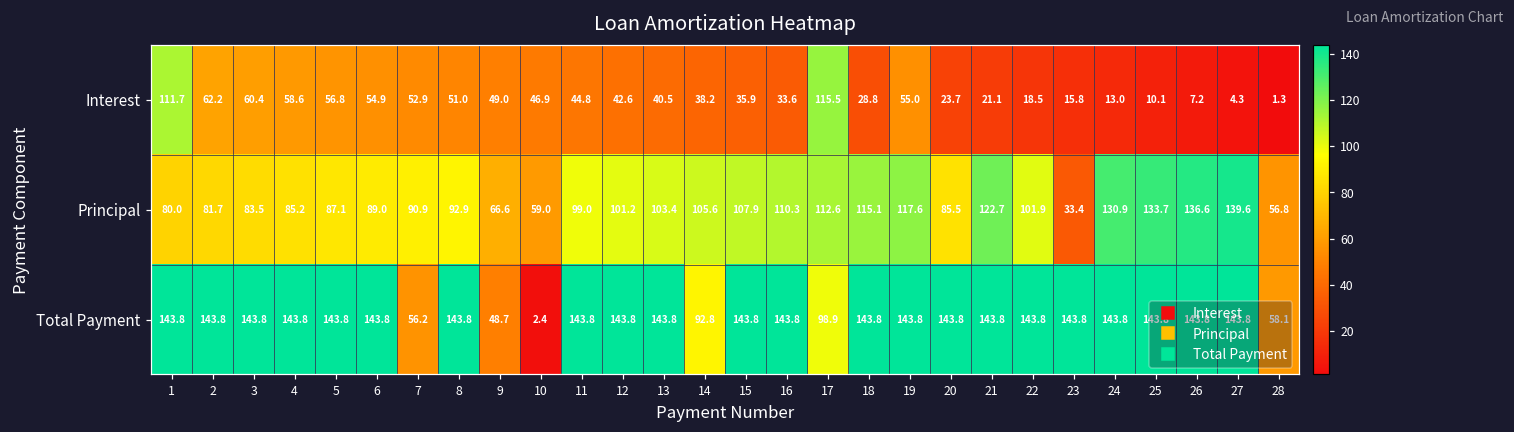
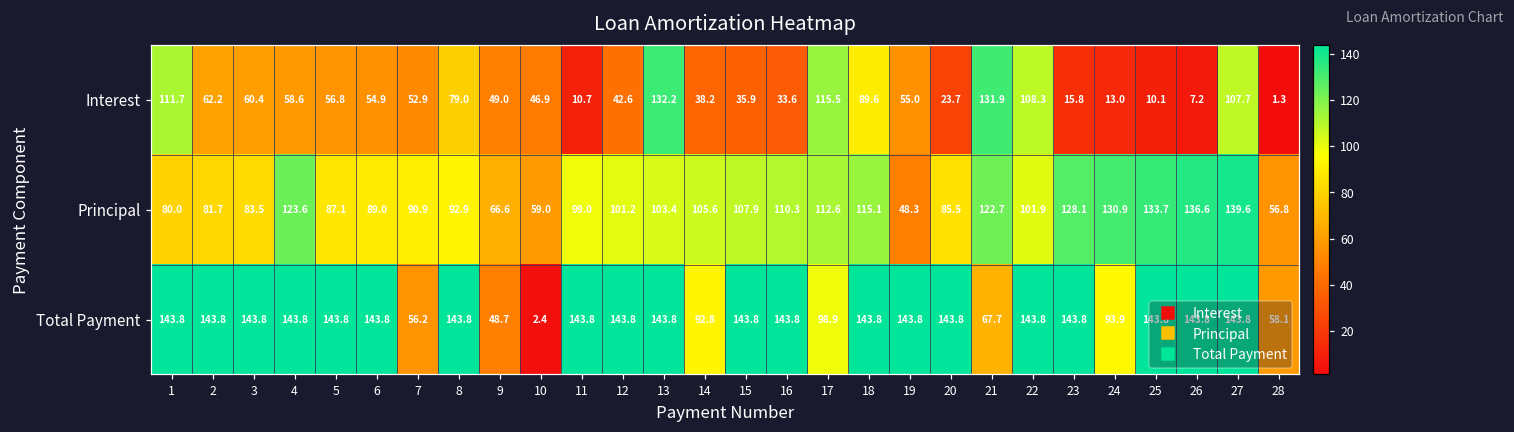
Interest, 8: 51.0 -> 79.0
Interest, 11: 44.8 -> 10.7
Interest, 13: 40.5 -> 132.2
Interest, 18: 28.8 -> 89.6
Interest, 21: 21.1 -> 131.9
Interest, 22: 18.5 -> 108.3
Interest, 27: 4.3 -> 107.7
Principal, 4: 85.2 -> 123.6
Principal, 19: 117.6 -> 48.3
Principal, 23: 33.4 -> 128.1
Total Payment, 21: 143.8 -> 67.7
Total Payment, 24: 143.8 -> 93.9
